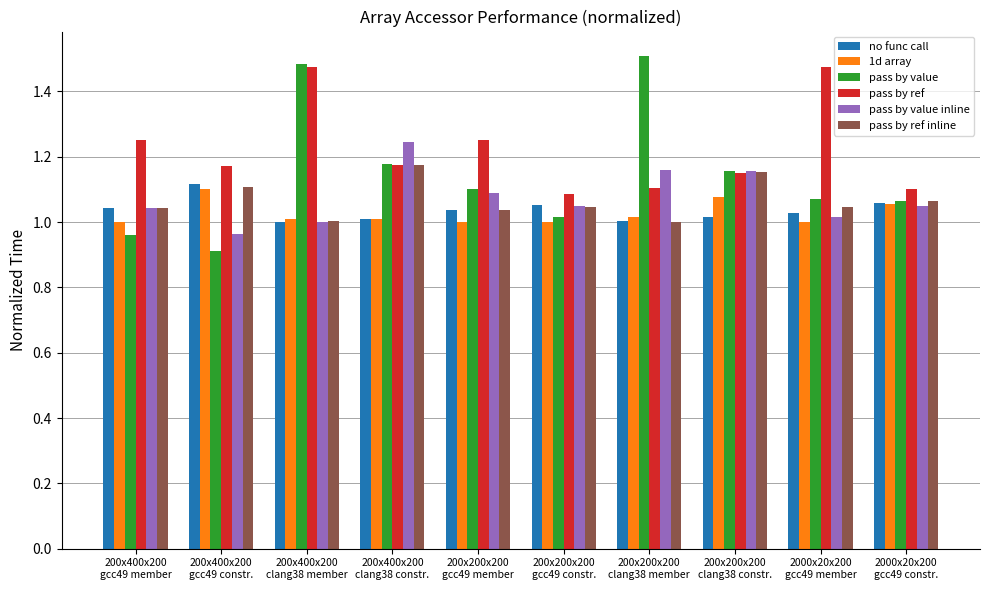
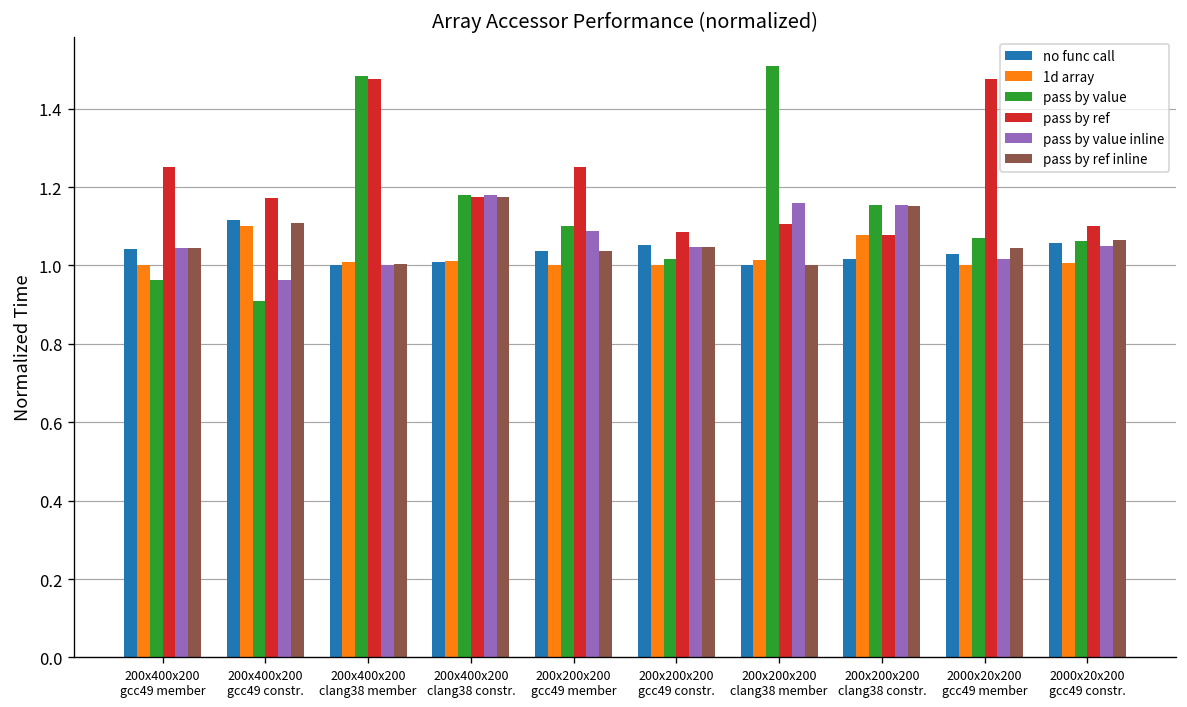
pass by value inline, 200x400x200 clang38 constr.: 1.24 -> 1.18
pass by ref, 200x200x200 clang38 constr.: 1.15 -> 1.08
1d array, 2000x20x200 gcc49 constr.: 1.06 -> 1.01
